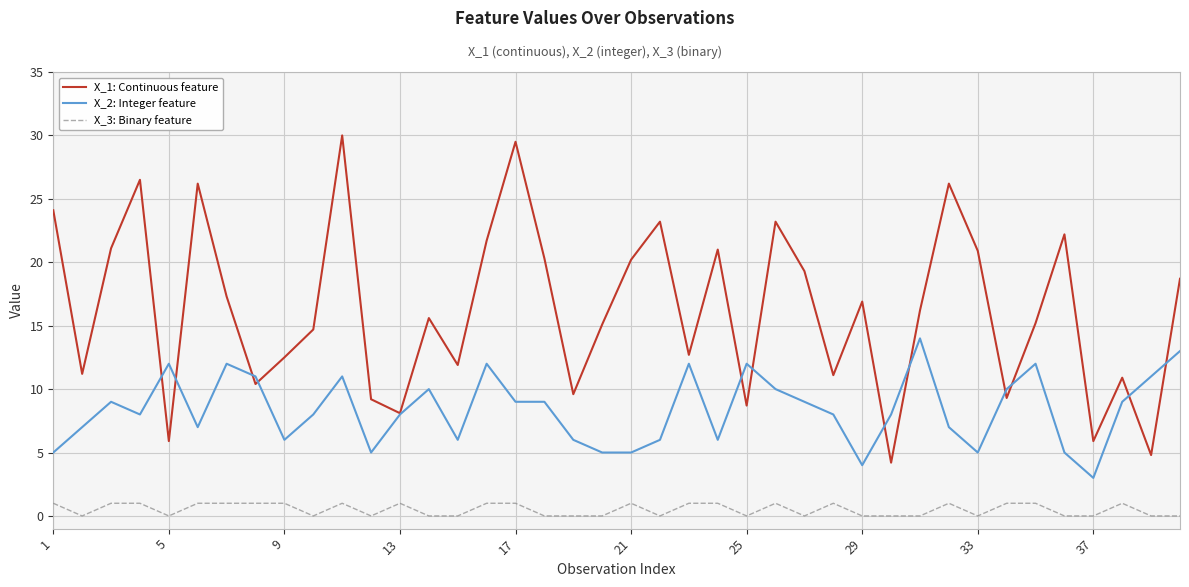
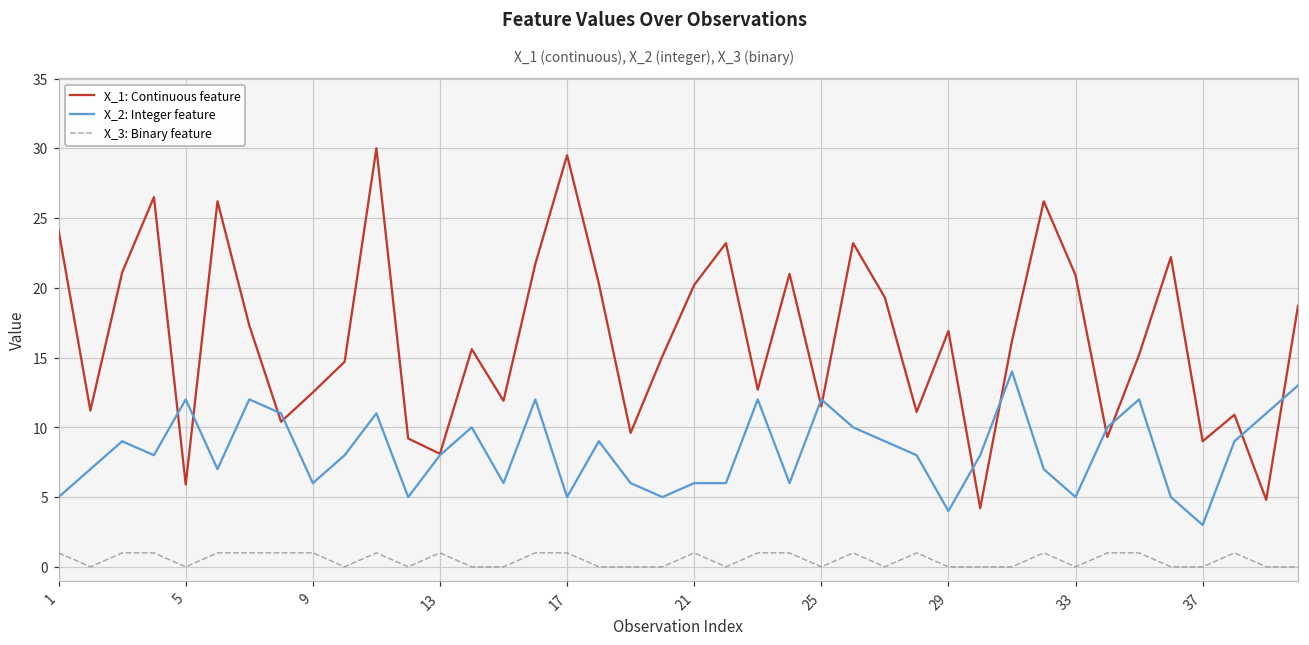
X_2: Integer feature, 17: 9 -> 5
X_2: Integer feature, 21: 5 -> 6
X_1: Continuous feature, 25: 8.7 -> 11.5
X_1: Continuous feature, 37: 5.9 -> 9.0
